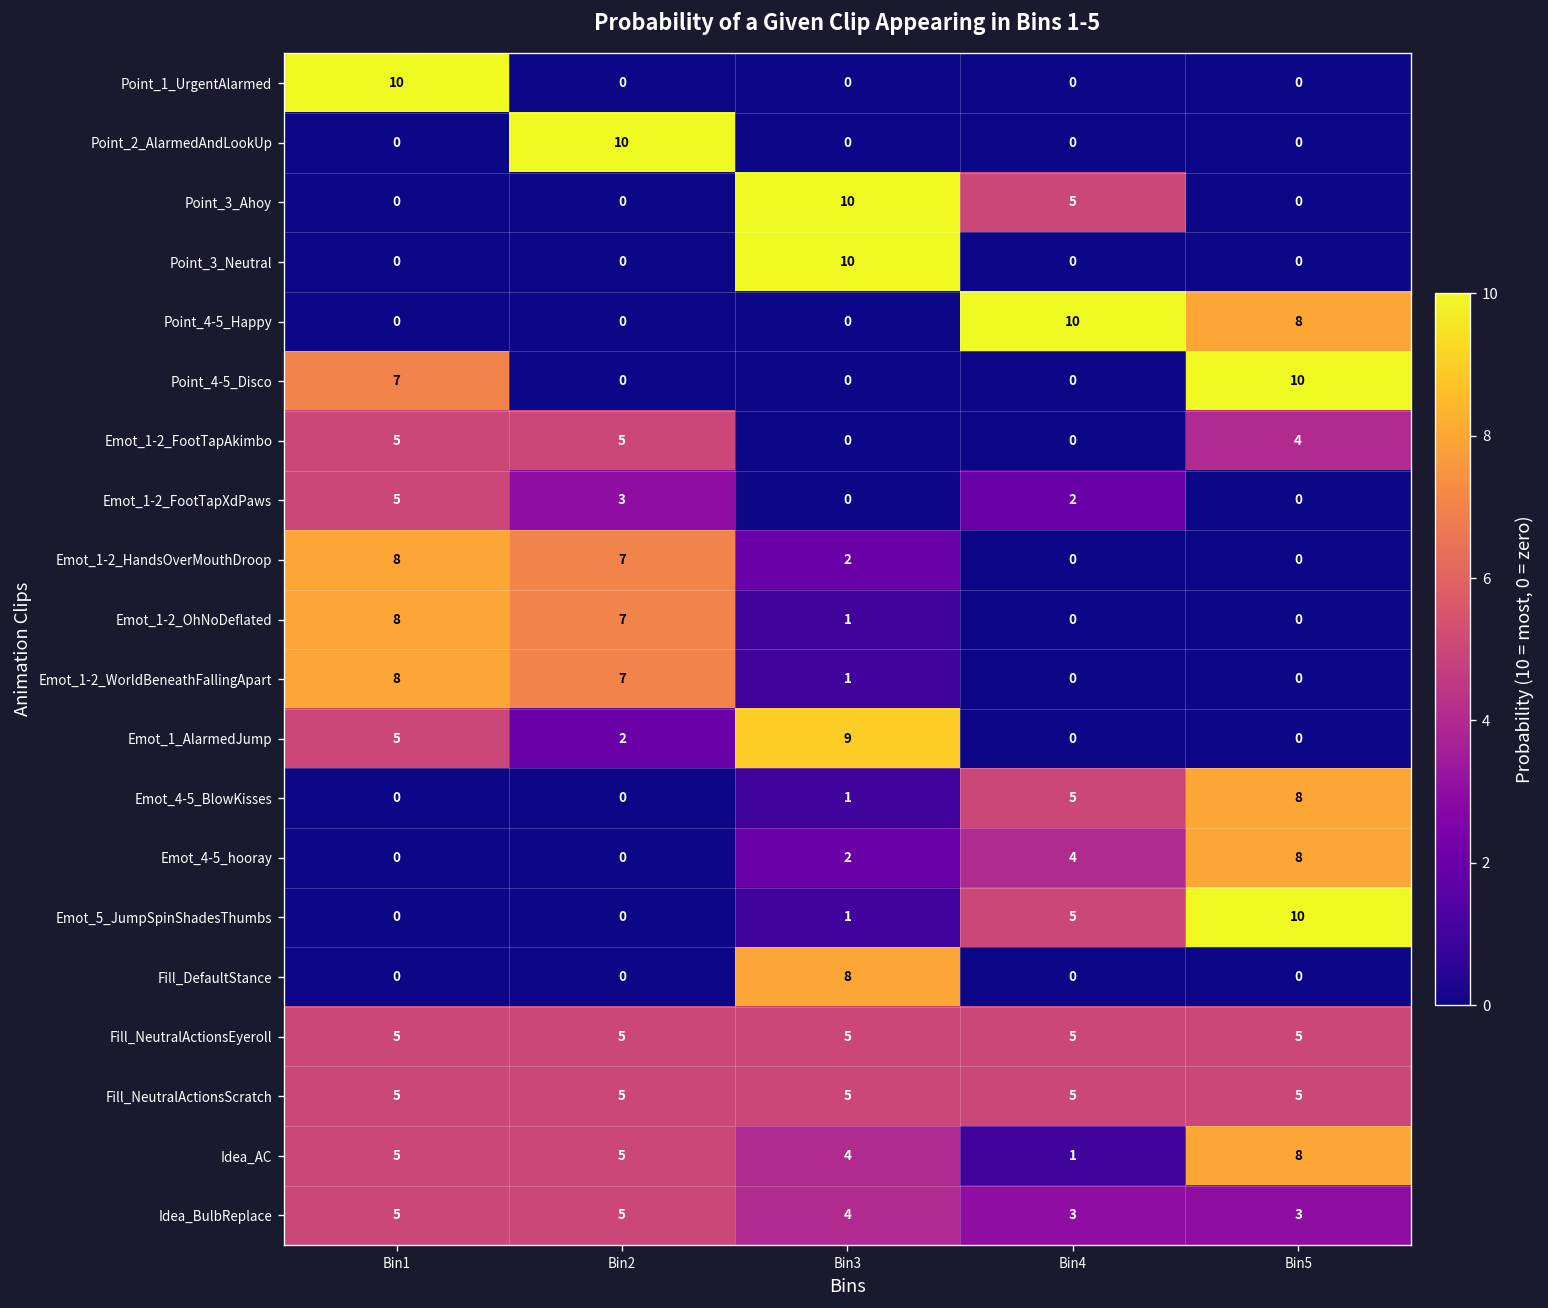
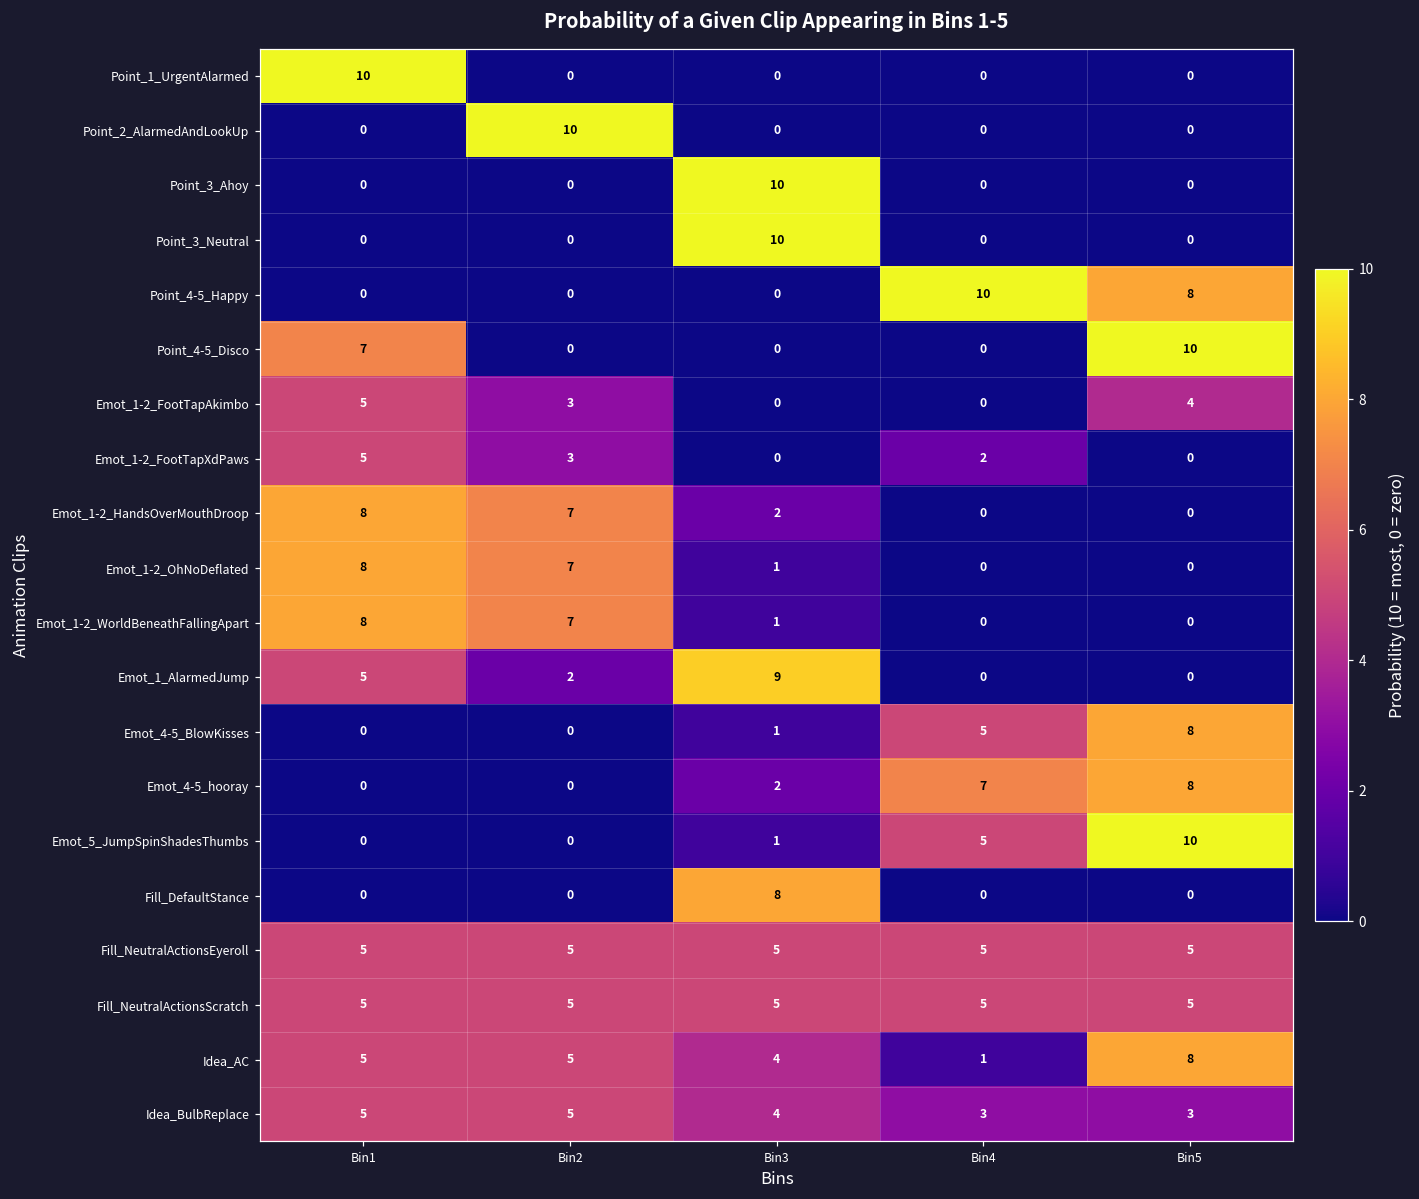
Point_3_Ahoy, Bin4: 5 -> 0
Emot_1-2_FootTapAkimbo, Bin2: 5 -> 3
Emot_4-5_hooray, Bin4: 4 -> 7
